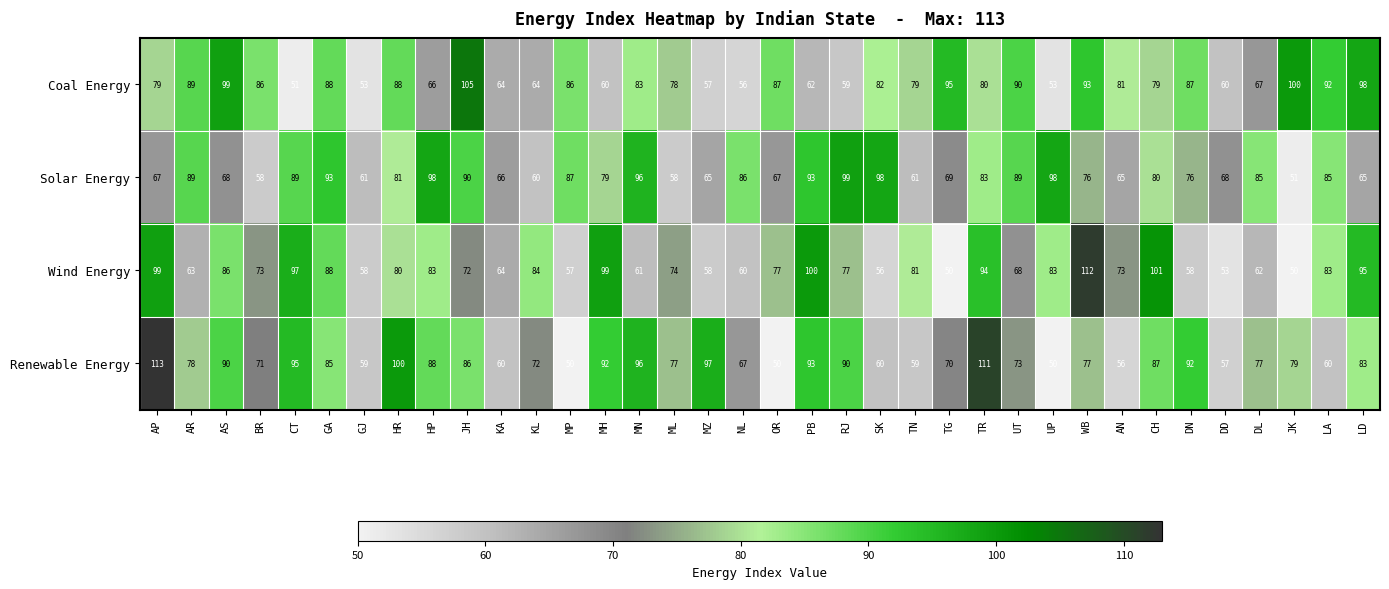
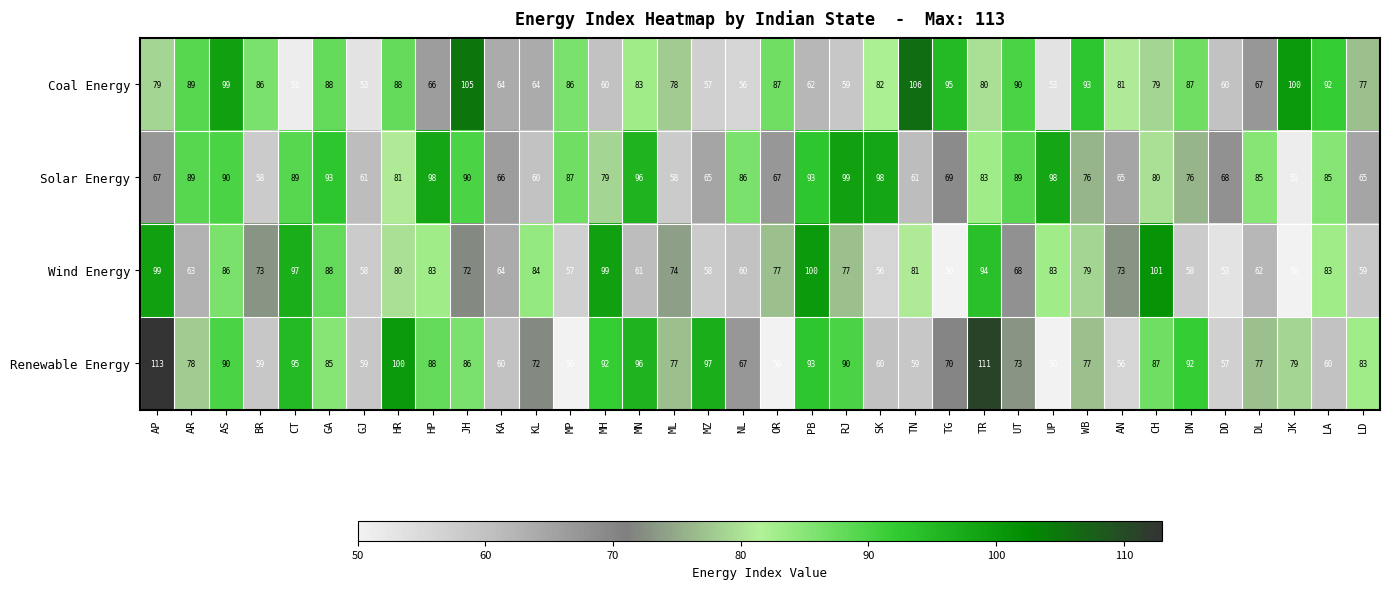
Coal Energy, TN: 79 -> 106
Coal Energy, LD: 98 -> 77
Solar Energy, AS: 68 -> 90
Wind Energy, WB: 112 -> 79
Wind Energy, LD: 95 -> 59
Renewable Energy, BR: 71 -> 59
